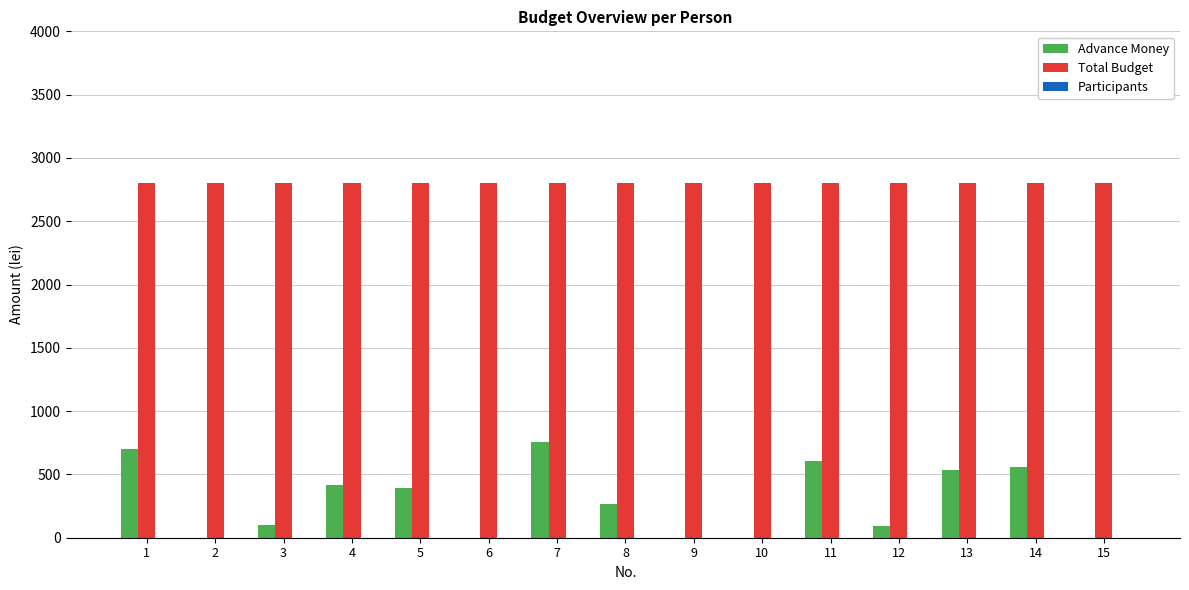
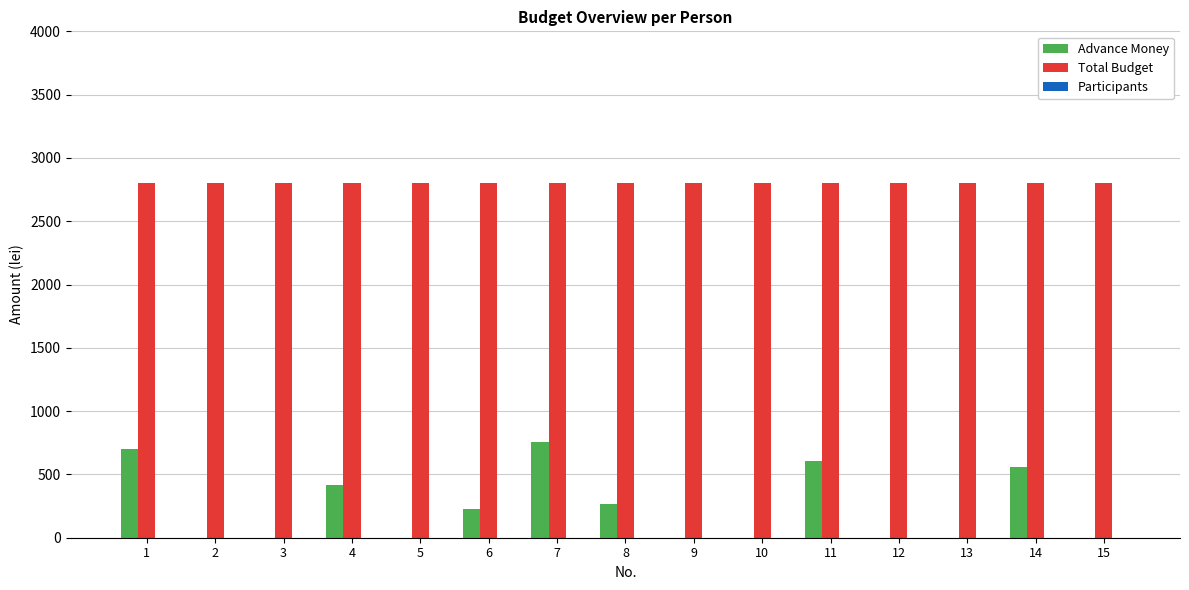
Advance Money, 3: 100 -> 0
Advance Money, 5: 390 -> 0
Advance Money, 6: 0 -> 230
Advance Money, 12: 90 -> 0
Advance Money, 13: 530 -> 0
